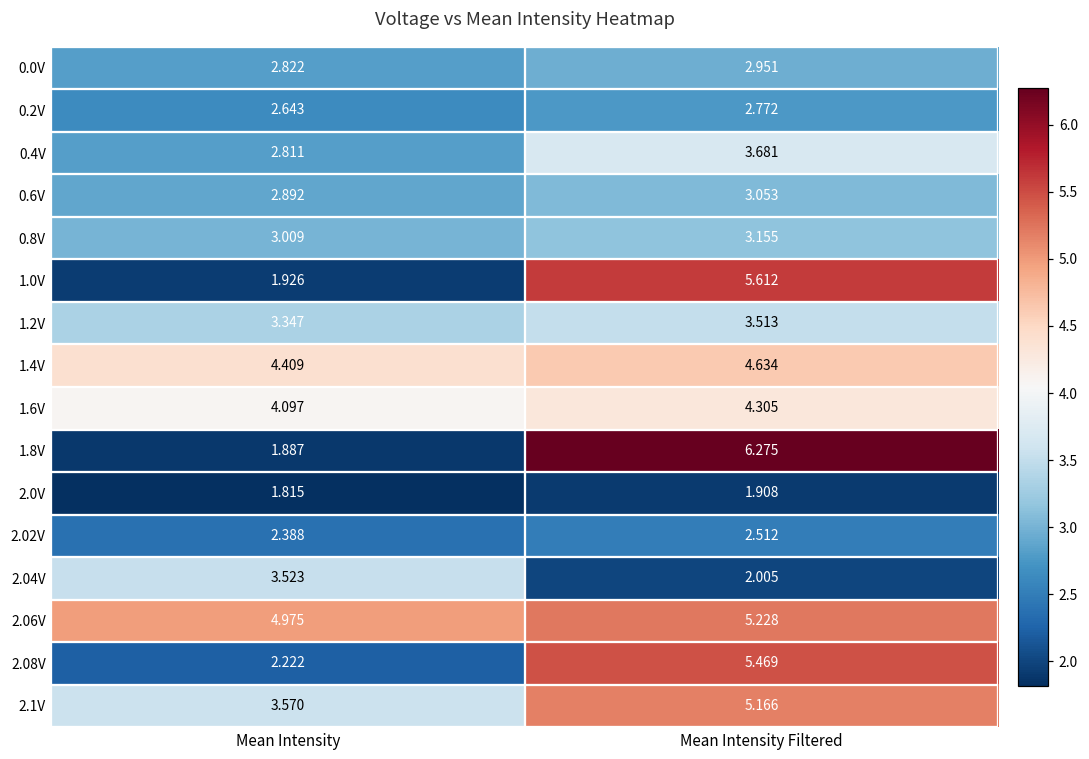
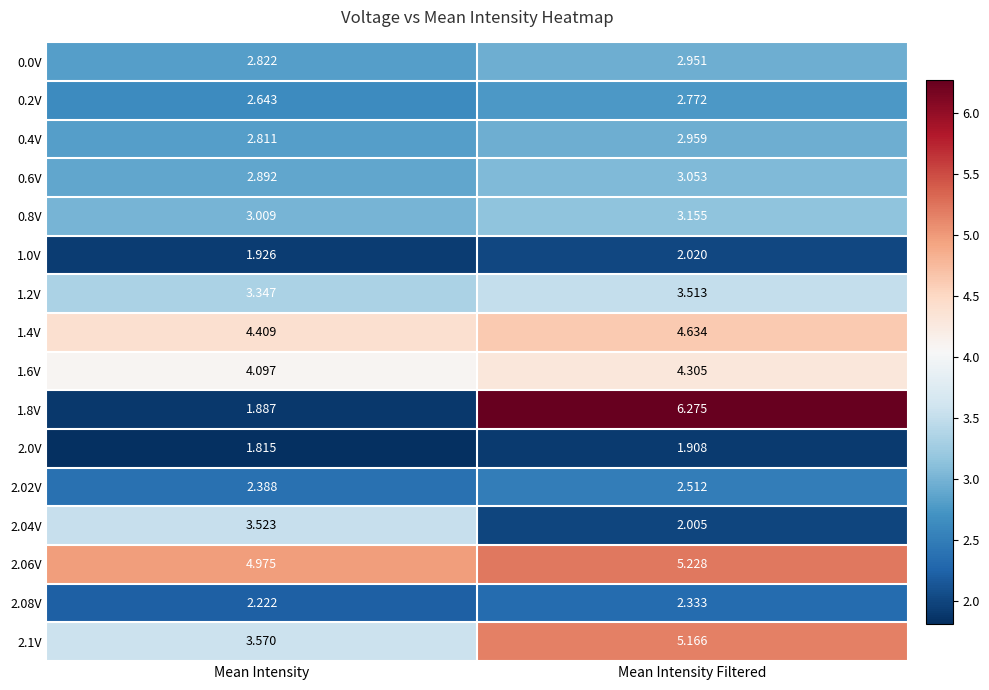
0.4V, Mean Intensity Filtered: 3.681 -> 2.959
1.0V, Mean Intensity Filtered: 5.612 -> 2.020
2.08V, Mean Intensity Filtered: 5.469 -> 2.333
